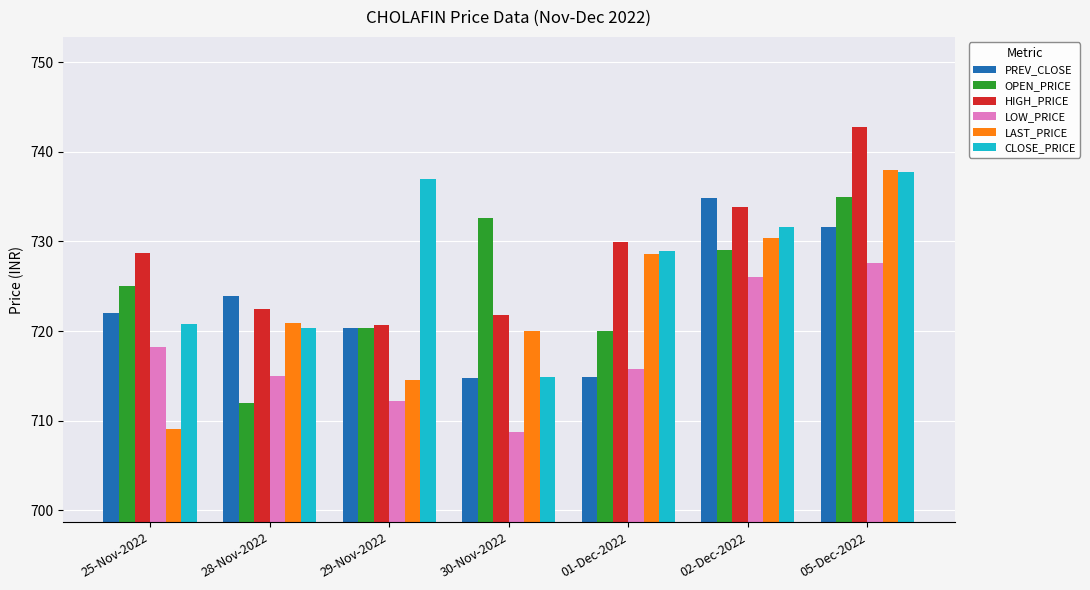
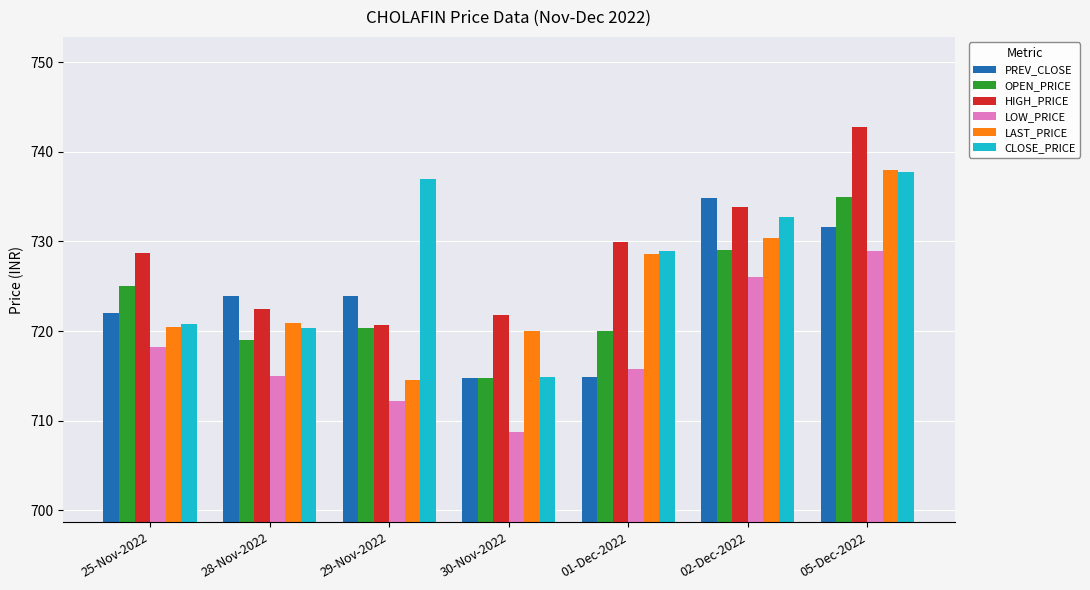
LAST_PRICE, 25-Nov-2022: 709 -> 721
OPEN_PRICE, 28-Nov-2022: 712 -> 719
PREV_CLOSE, 29-Nov-2022: 720 -> 724
OPEN_PRICE, 30-Nov-2022: 733 -> 715
CLOSE_PRICE, 02-Dec-2022: 732 -> 733
LOW_PRICE, 05-Dec-2022: 728 -> 729
